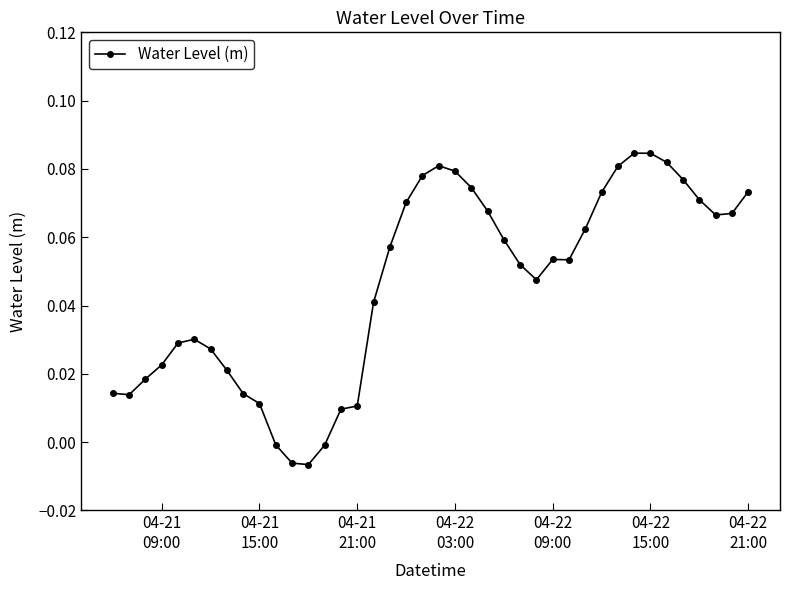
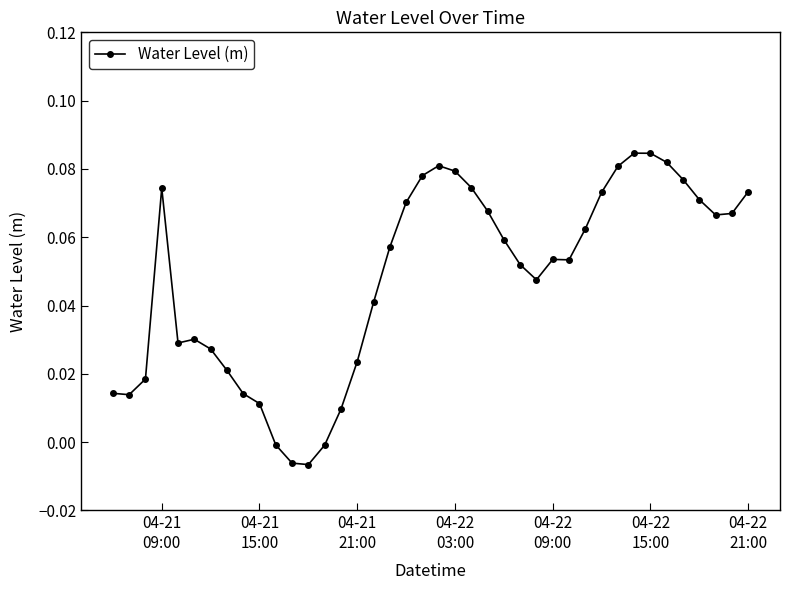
04-21 09:00: 0.023 -> 0.074
04-21 21:00: 0.011 -> 0.024
